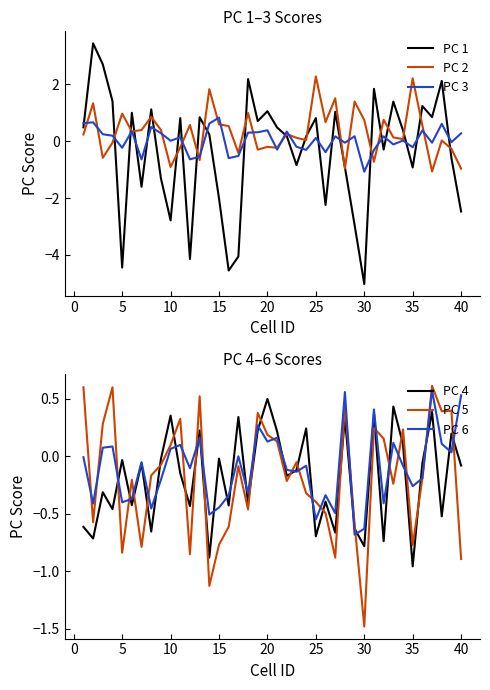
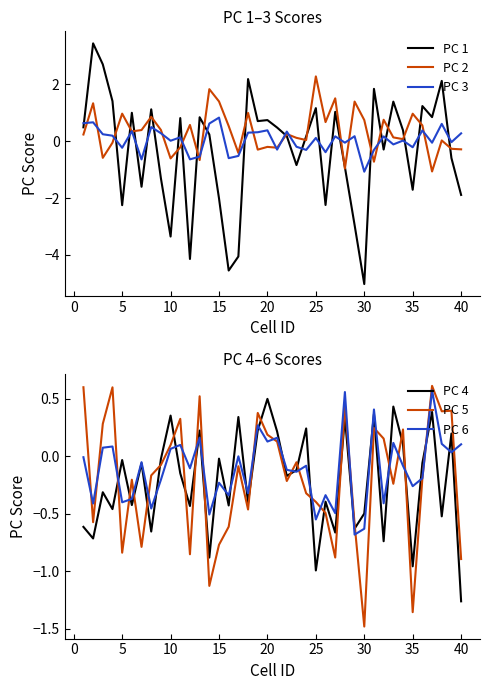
PC 1–3 Scores, PC 1, 5: -4.4 -> -2.2
PC 1–3 Scores, PC 1, 10: -2.8 -> -3.4
PC 1–3 Scores, PC 2, 10: -0.9 -> -0.6
PC 1–3 Scores, PC 2, 15: 0.6 -> 1.4
PC 1–3 Scores, PC 1, 20: 1.1 -> 0.7
PC 1–3 Scores, PC 1, 25: 0.8 -> 1.2
PC 1–3 Scores, PC 1, 35: -0.9 -> -1.7
PC 1–3 Scores, PC 2, 35: 2.2 -> 1.0
PC 1–3 Scores, PC 1, 40: -2.5 -> -1.9
PC 1–3 Scores, PC 2, 40: -1.0 -> -0.3
PC 4–6 Scores, PC 6, 15: -0.45 -> -0.23
PC 4–6 Scores, PC 4, 25: -0.70 -> -0.99
PC 4–6 Scores, PC 4, 30: -0.78 -> -0.50
PC 4–6 Scores, PC 5, 35: -0.77 -> -1.35
PC 4–6 Scores, PC 4, 40: -0.08 -> -1.26
PC 4–6 Scores, PC 6, 40: 0.53 -> 0.10
